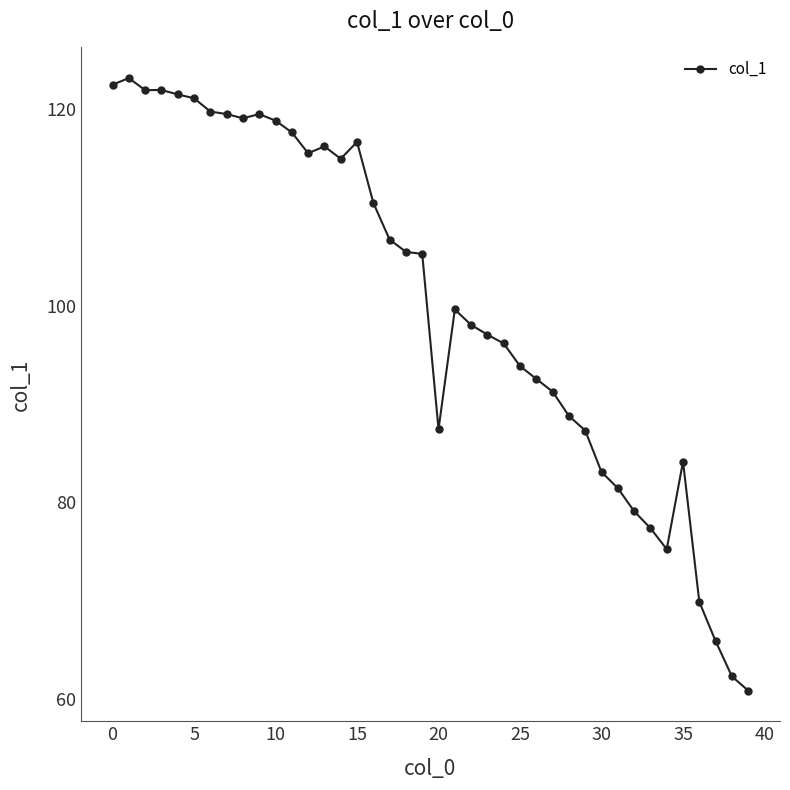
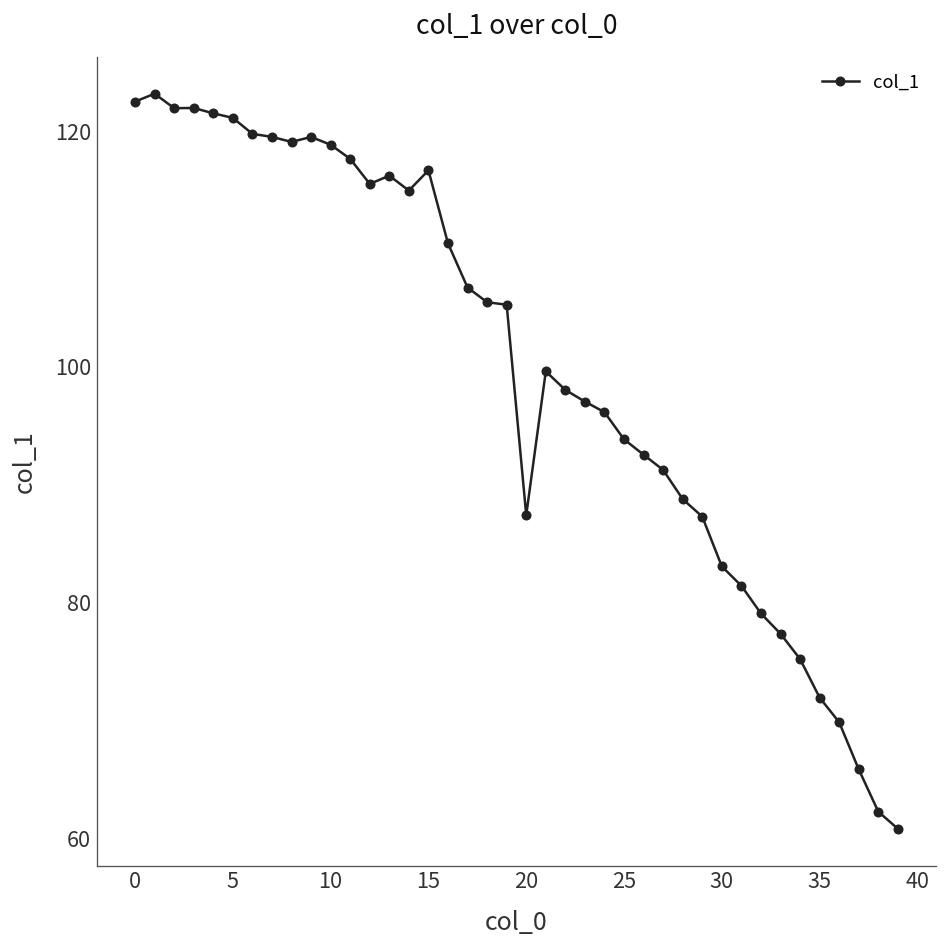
35: 84 -> 72
